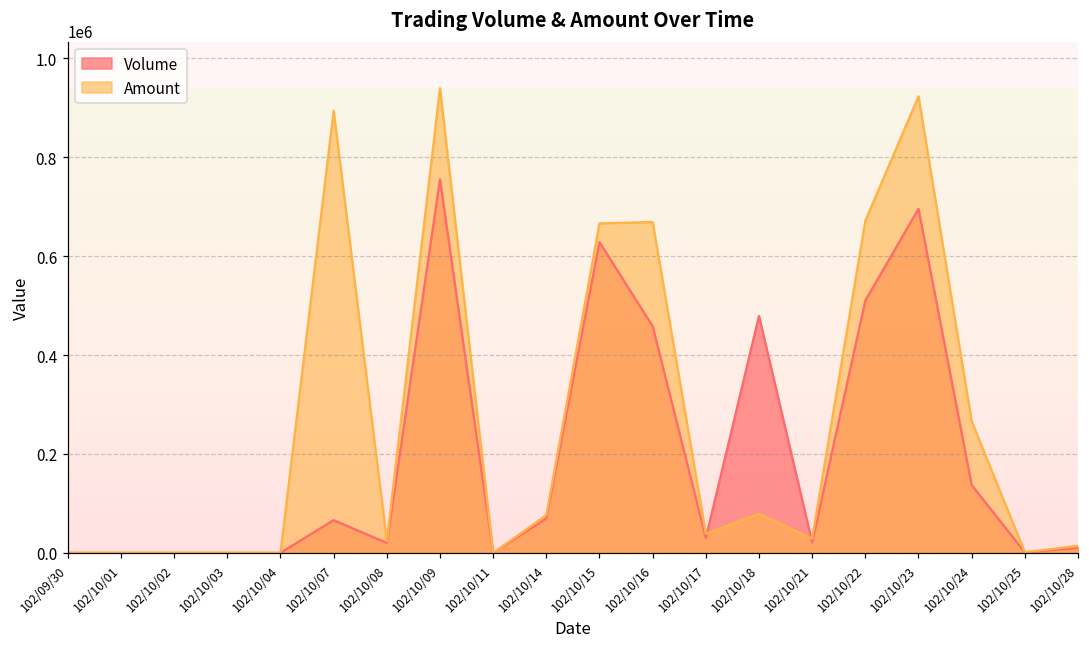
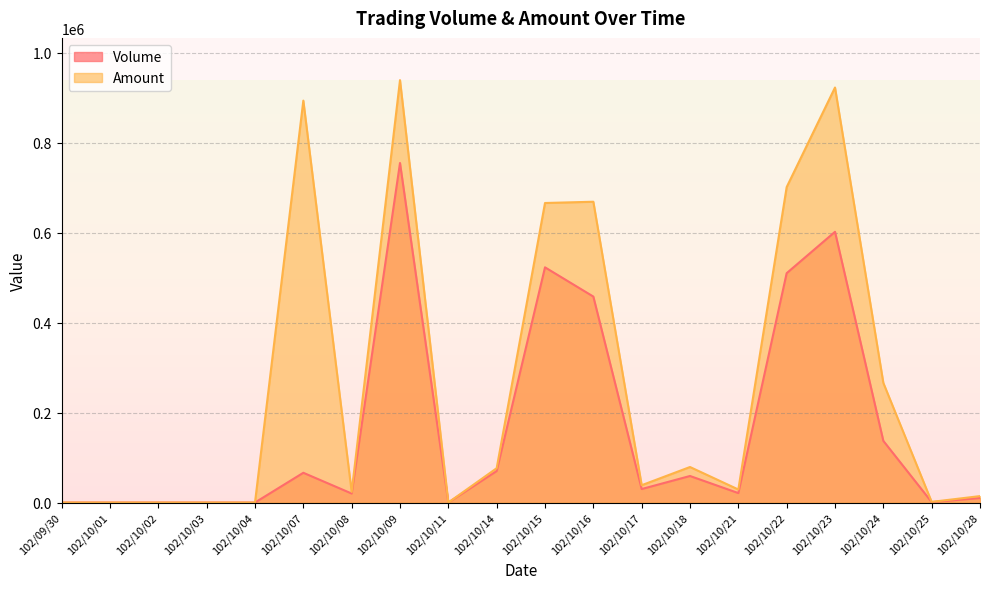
Volume, 102/10/15: 630000 -> 520000
Volume, 102/10/18: 480000 -> 60000
Amount, 102/10/22: 670000 -> 700000
Volume, 102/10/23: 700000 -> 600000
